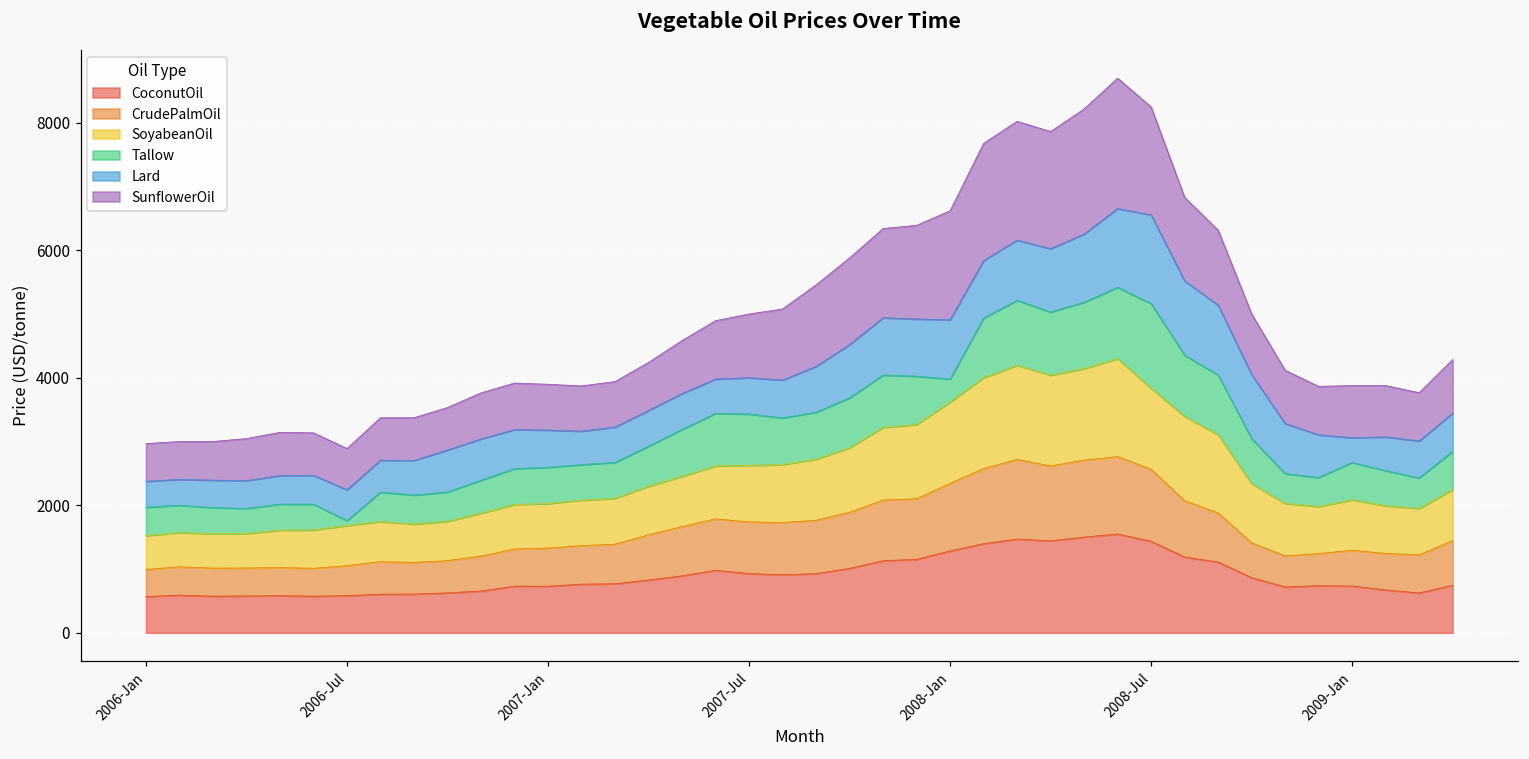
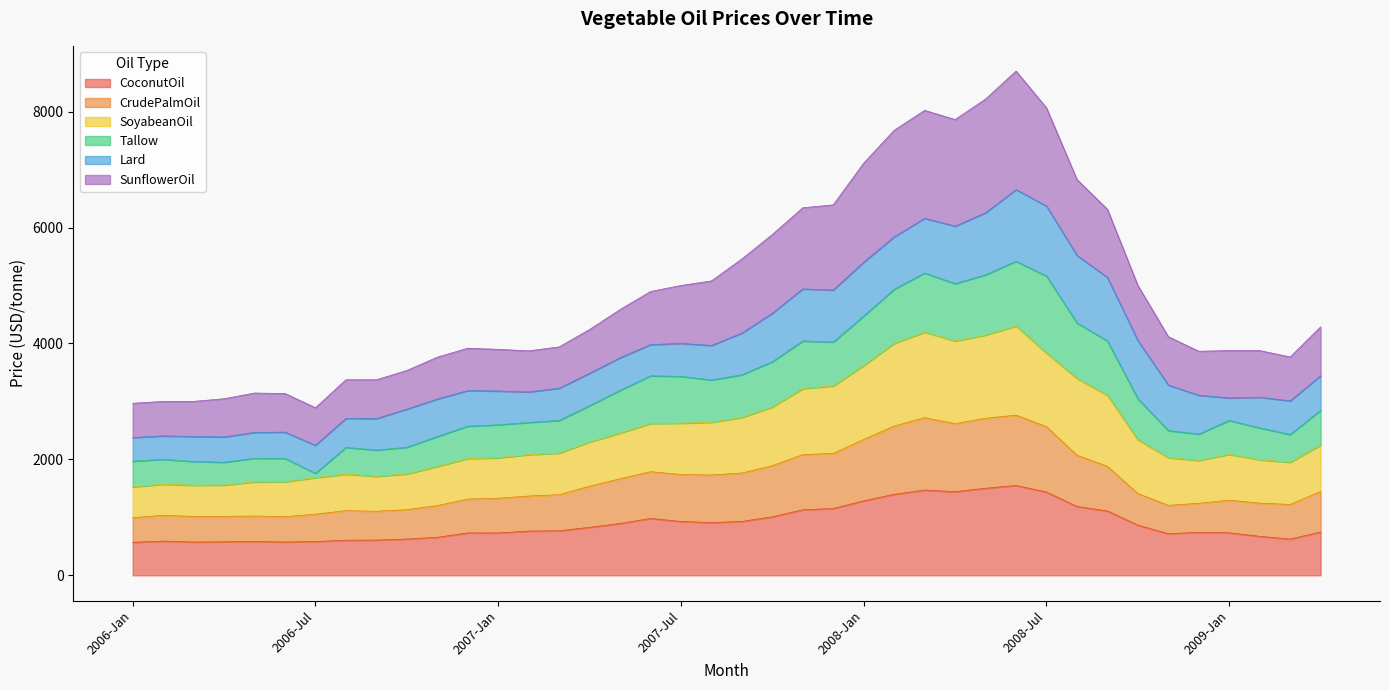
Tallow, 2008-Jan: 400 -> 900
Lard, 2008-Jul: 1400 -> 1200
